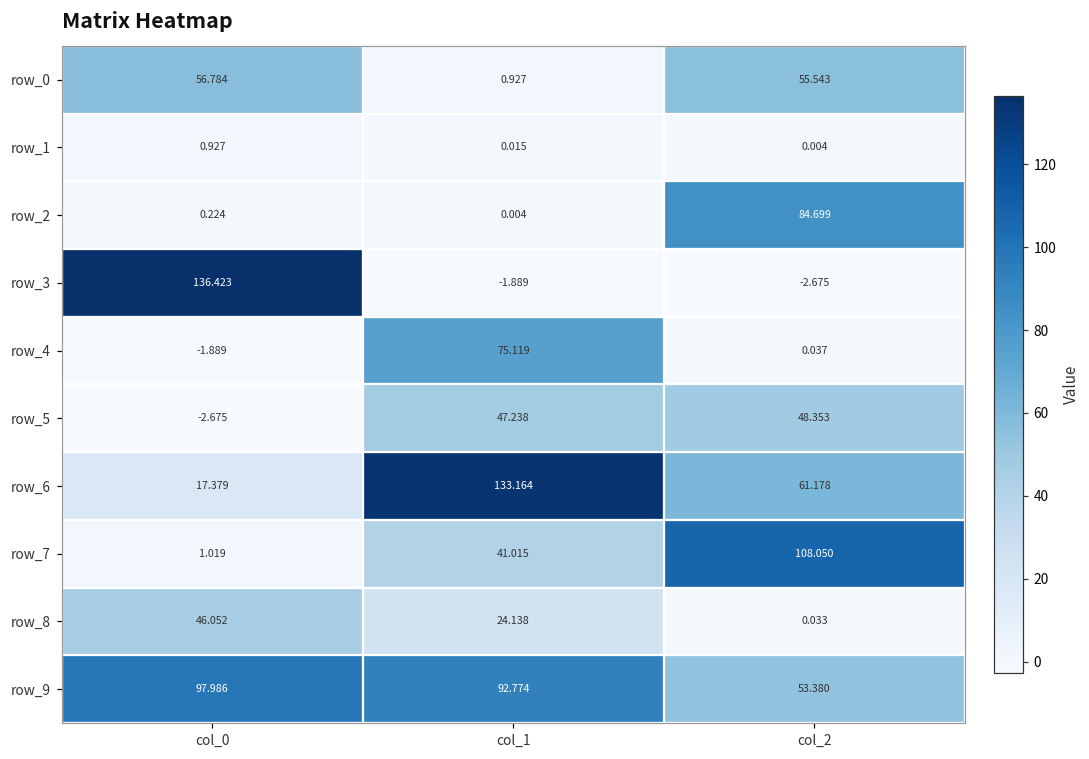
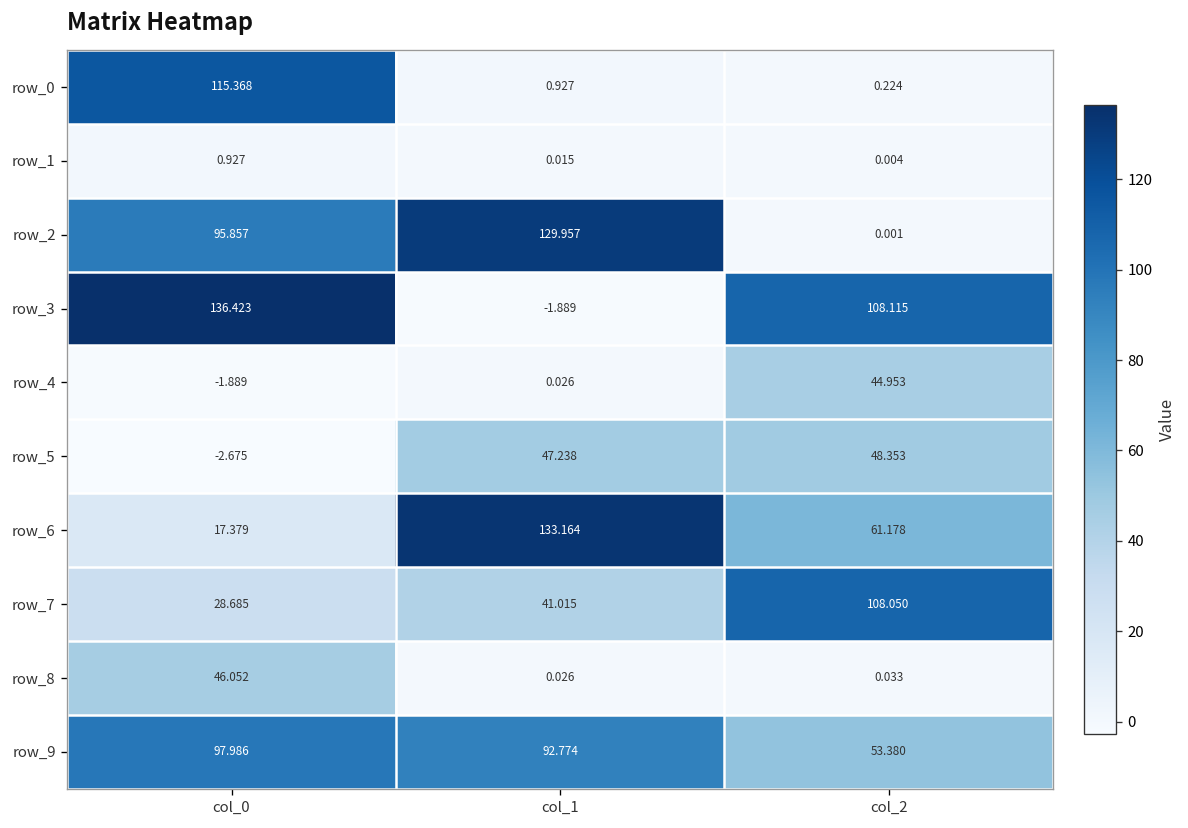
row_0, col_0: 56.784 -> 115.368
row_0, col_2: 55.543 -> 0.224
row_2, col_0: 0.224 -> 95.857
row_2, col_1: 0.004 -> 129.957
row_2, col_2: 84.699 -> 0.001
row_3, col_2: -2.675 -> 108.115
row_4, col_1: 75.119 -> 0.026
row_4, col_2: 0.037 -> 44.953
row_7, col_0: 1.019 -> 28.685
row_8, col_1: 24.138 -> 0.026
